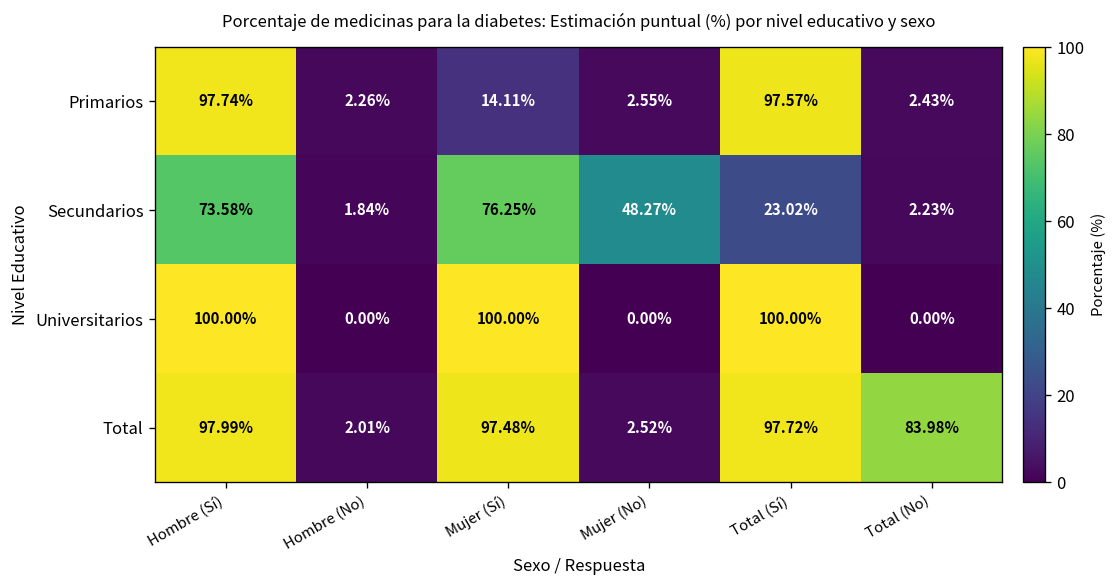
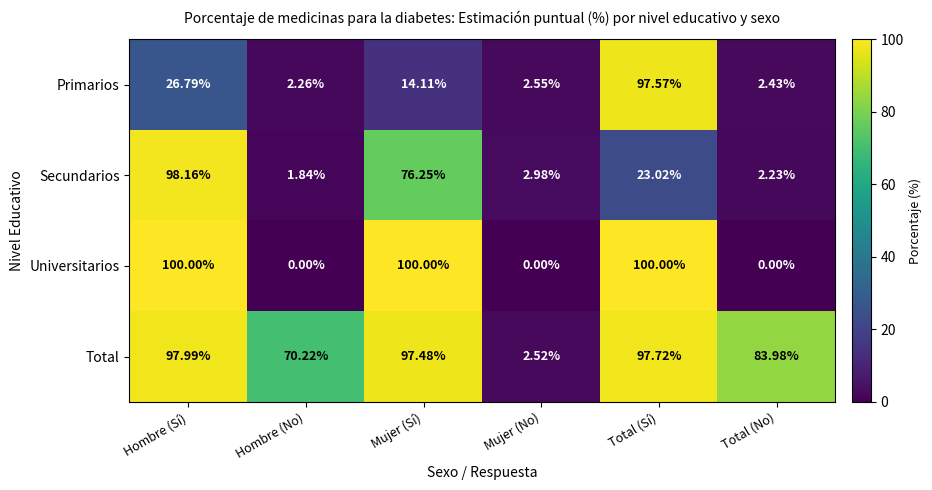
Primarios, Hombre (Sí): 97.74% -> 26.79%
Secundarios, Hombre (Sí): 73.58% -> 98.16%
Secundarios, Mujer (No): 48.27% -> 2.98%
Total, Hombre (No): 2.01% -> 70.22%
